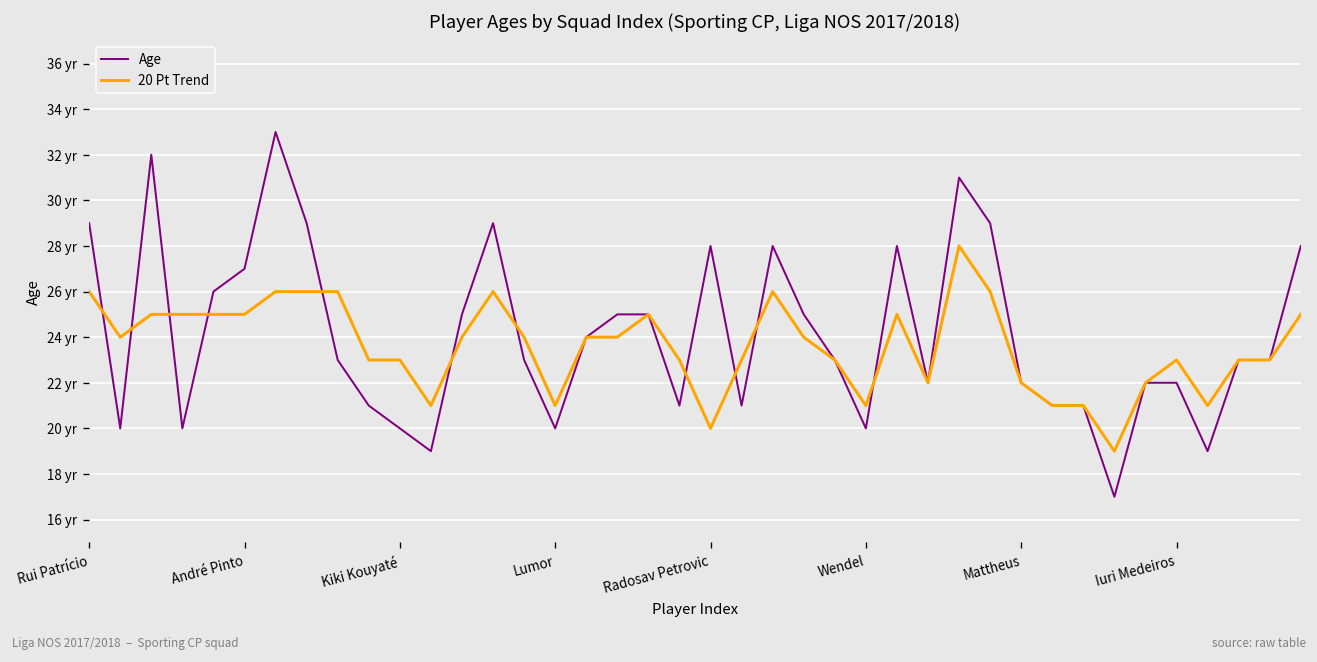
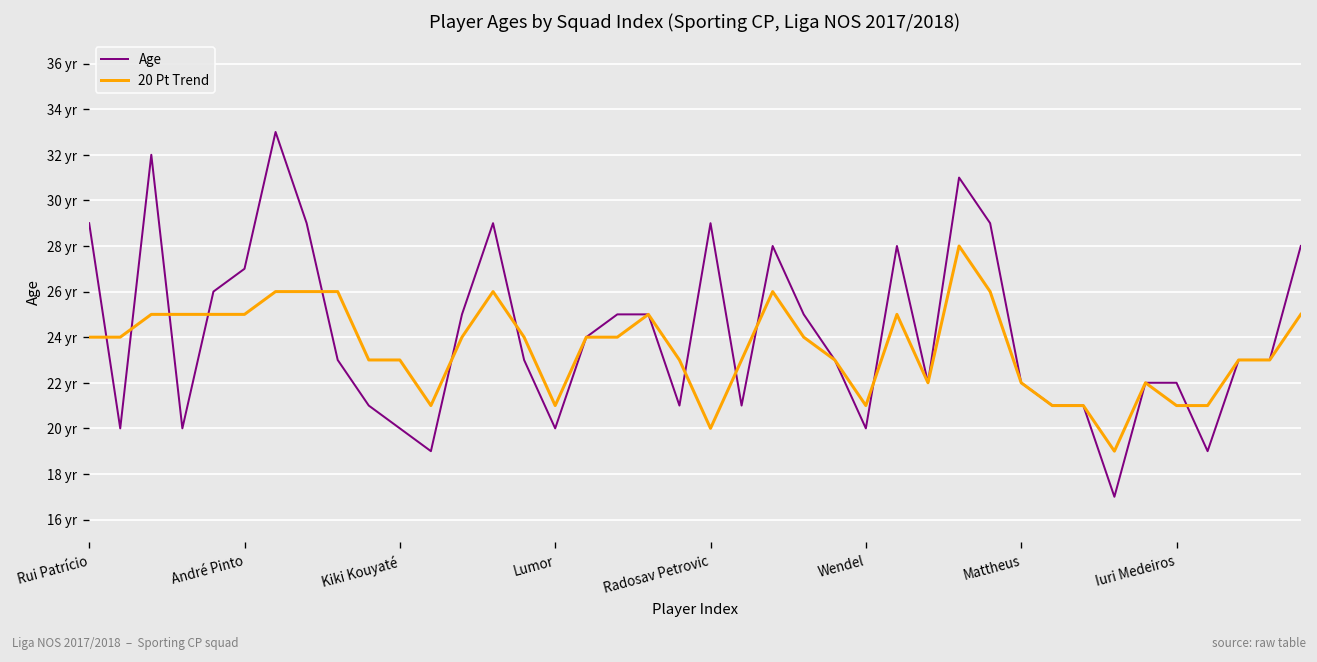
20 Pt Trend, Rui Patrício: 26 yr -> 24 yr
Age, Radosav Petrovic: 28 yr -> 29 yr
20 Pt Trend, Iuri Medeiros: 23 yr -> 21 yr
